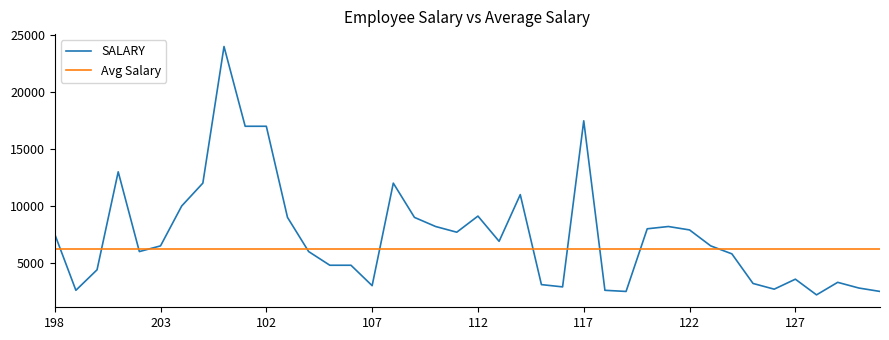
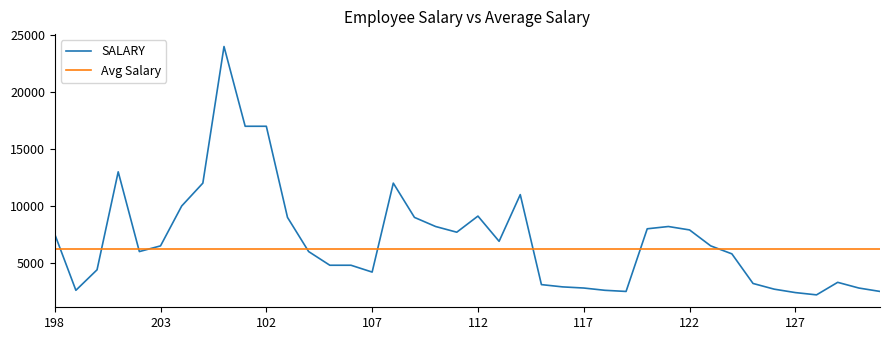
SALARY, 107: 3000 -> 4200
SALARY, 117: 17500 -> 2800
SALARY, 127: 3600 -> 2400
